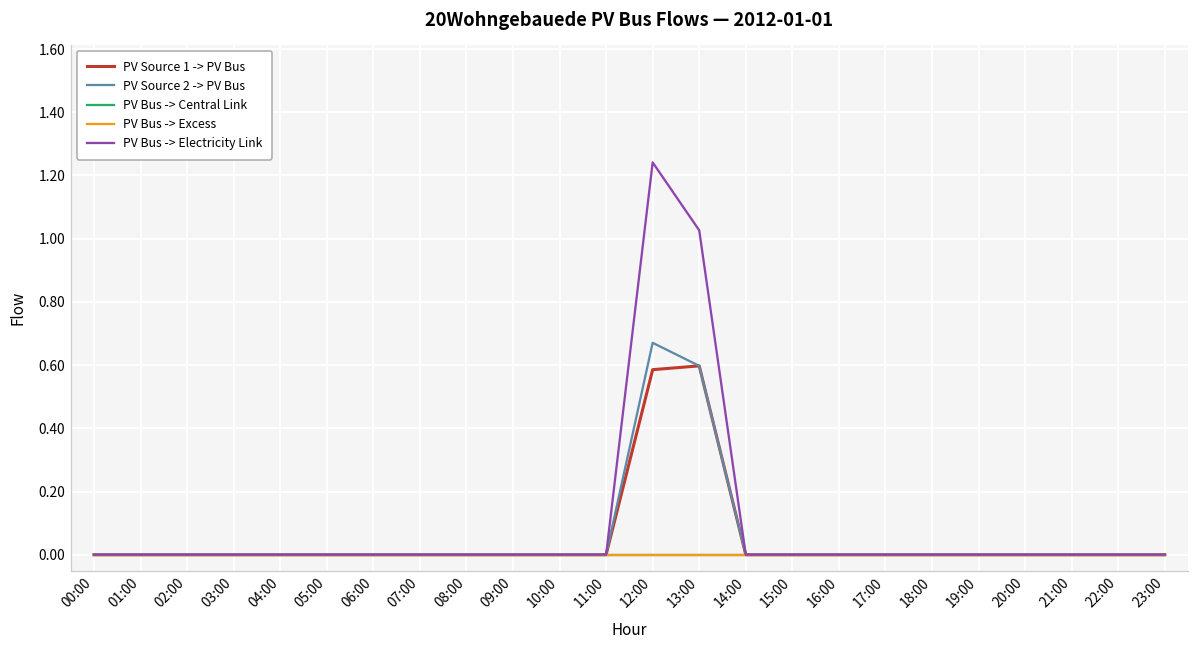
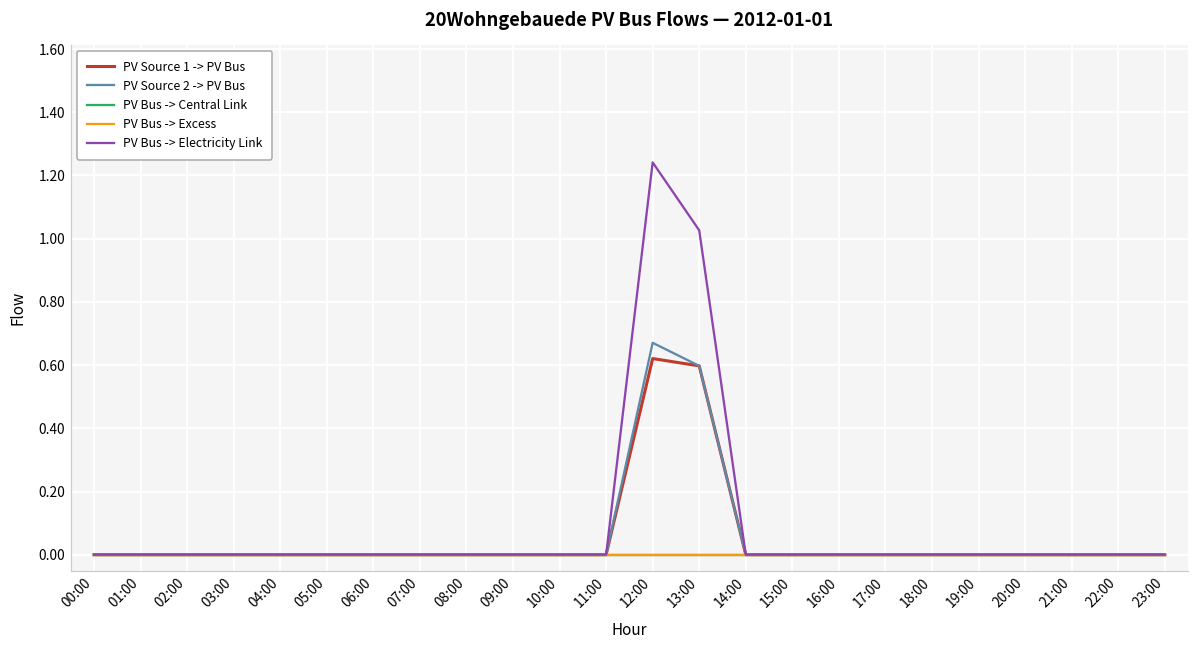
PV Source 1 -> PV Bus, 12:00: 0.59 -> 0.62
